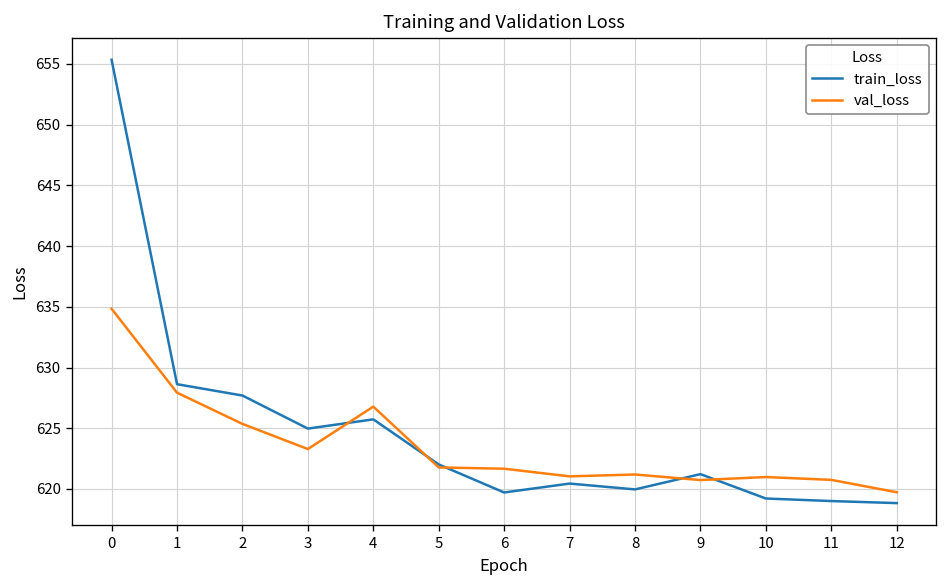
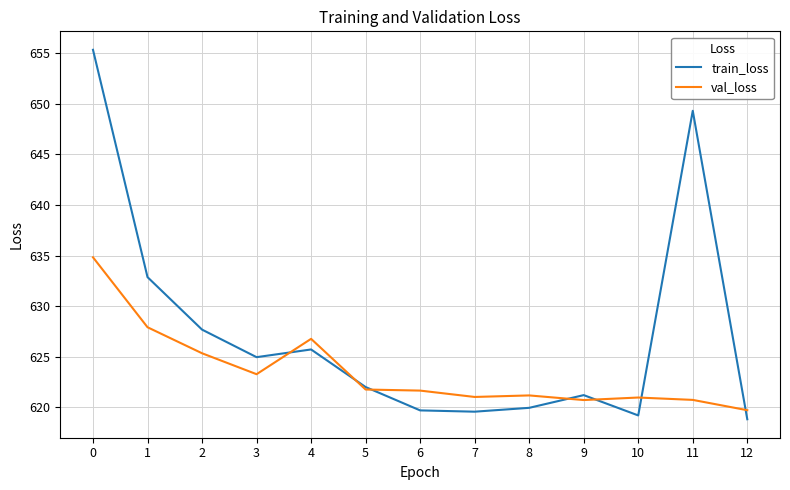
train_loss, 1: 628.6 -> 632.9
train_loss, 7: 620.4 -> 619.6
train_loss, 11: 619.0 -> 649.3
